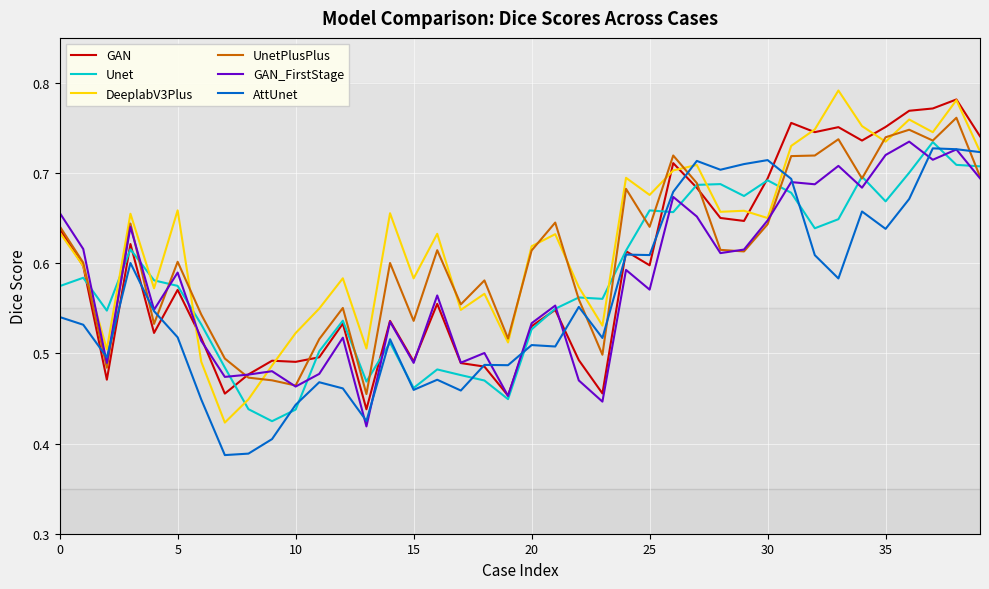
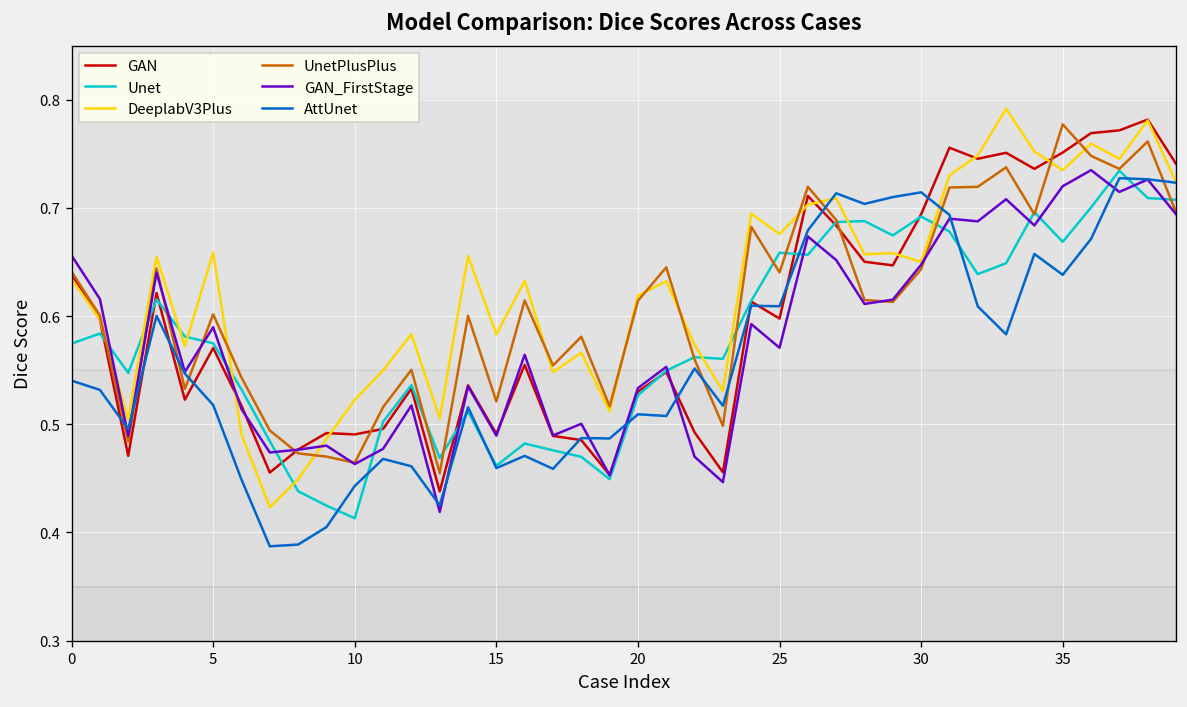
Unet, 10: 0.44 -> 0.41
UnetPlusPlus, 15: 0.54 -> 0.52
UnetPlusPlus, 35: 0.74 -> 0.78
